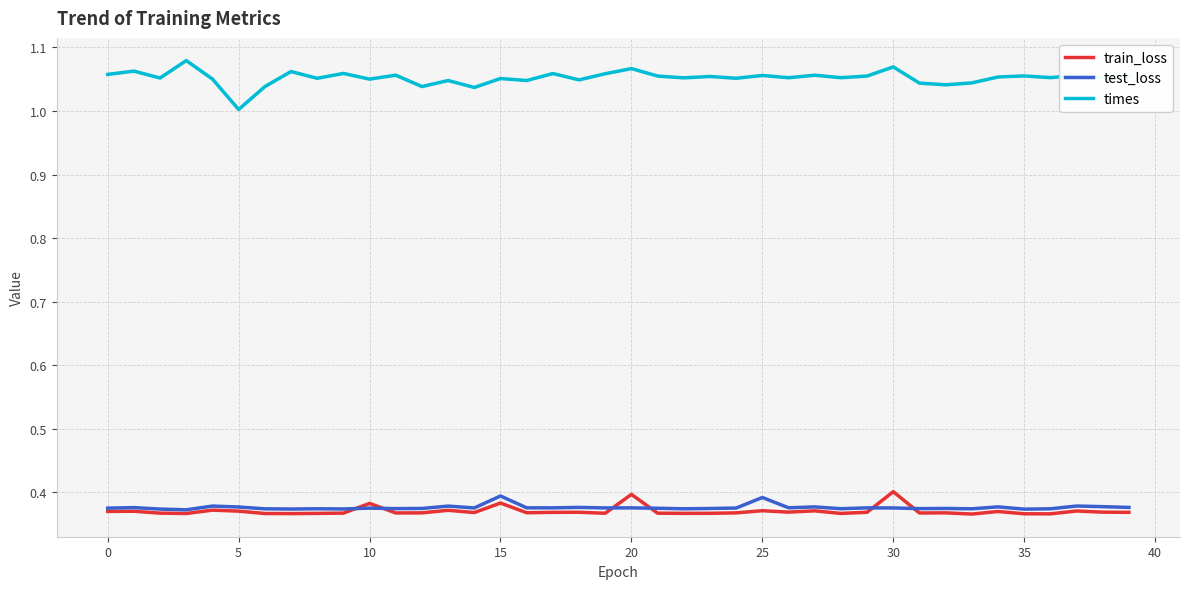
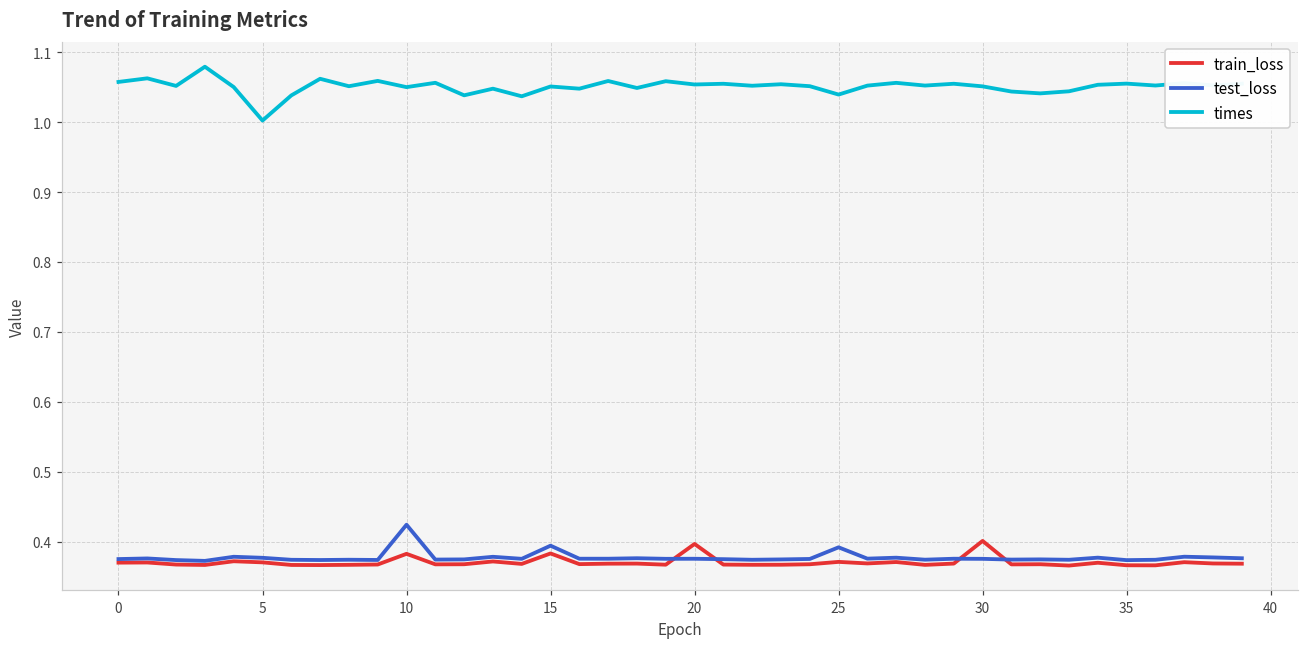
test_loss, 10: 0.38 -> 0.42
times, 20: 1.07 -> 1.05
times, 25: 1.06 -> 1.04
times, 30: 1.07 -> 1.05
